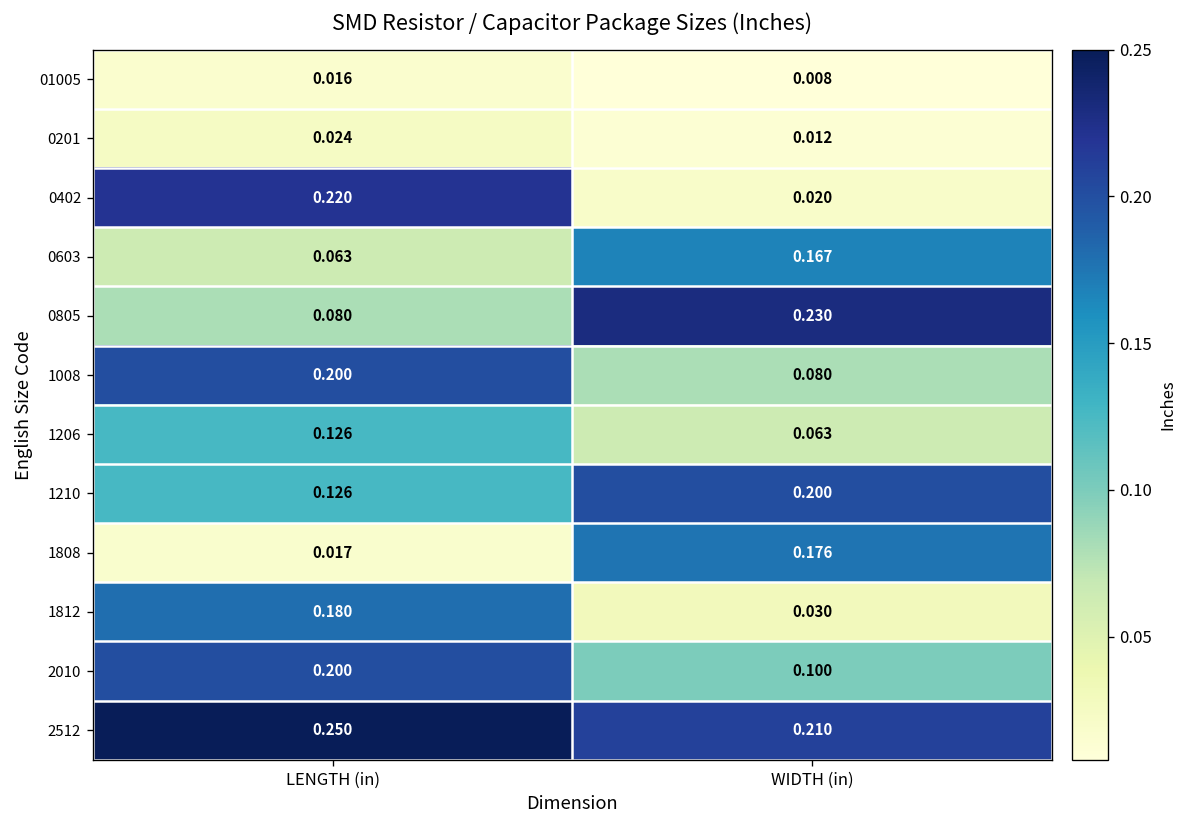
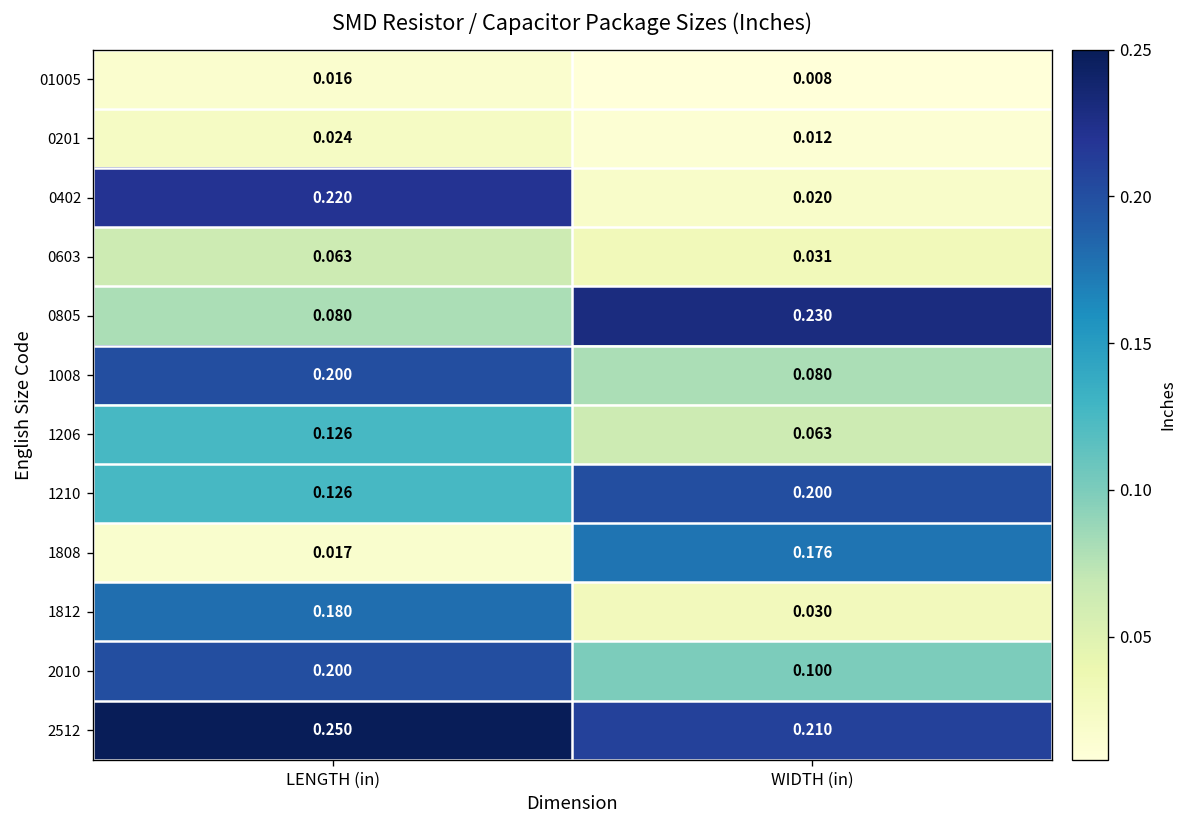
0603, WIDTH (in): 0.167 -> 0.031
